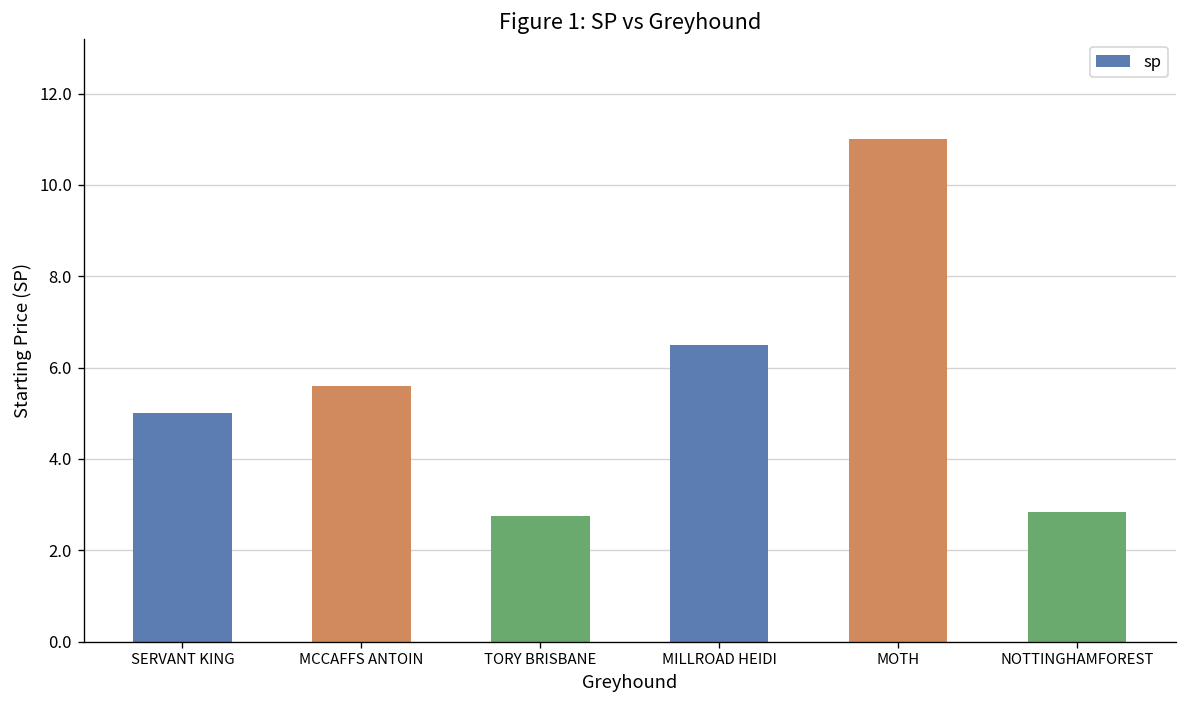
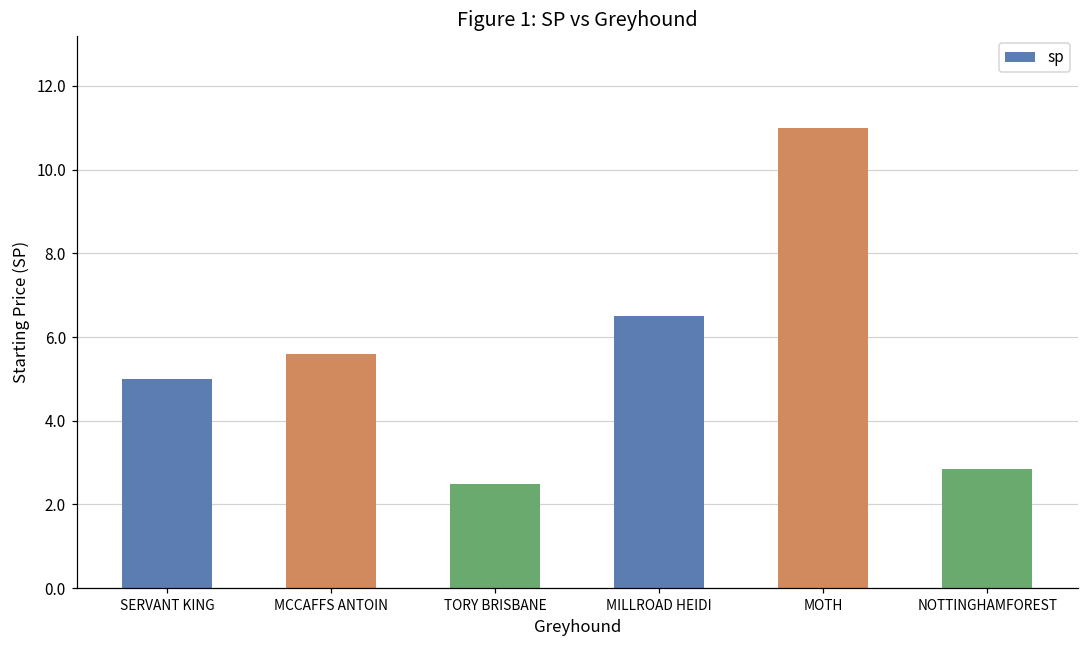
TORY BRISBANE: 2.8 -> 2.5
